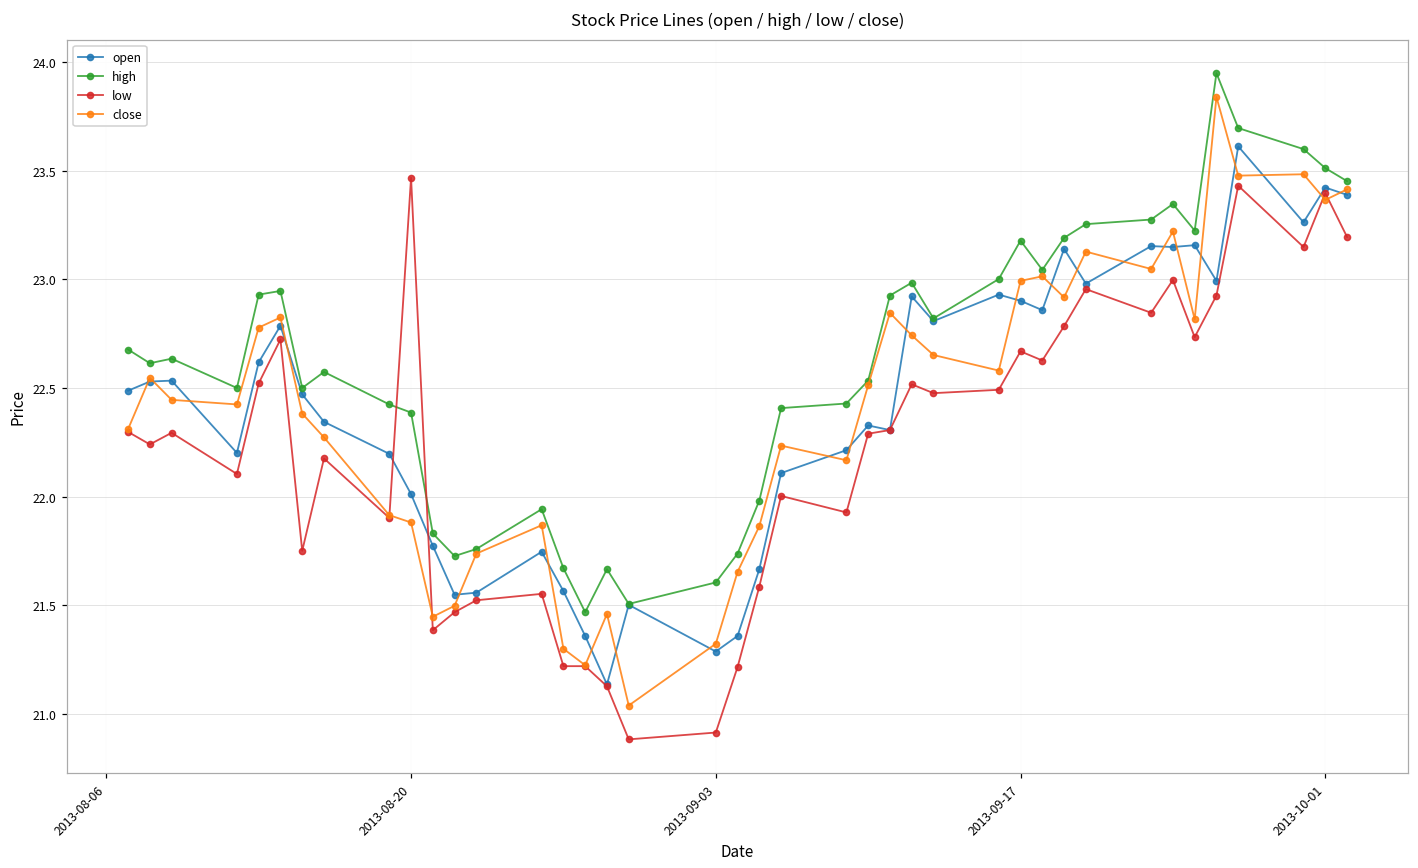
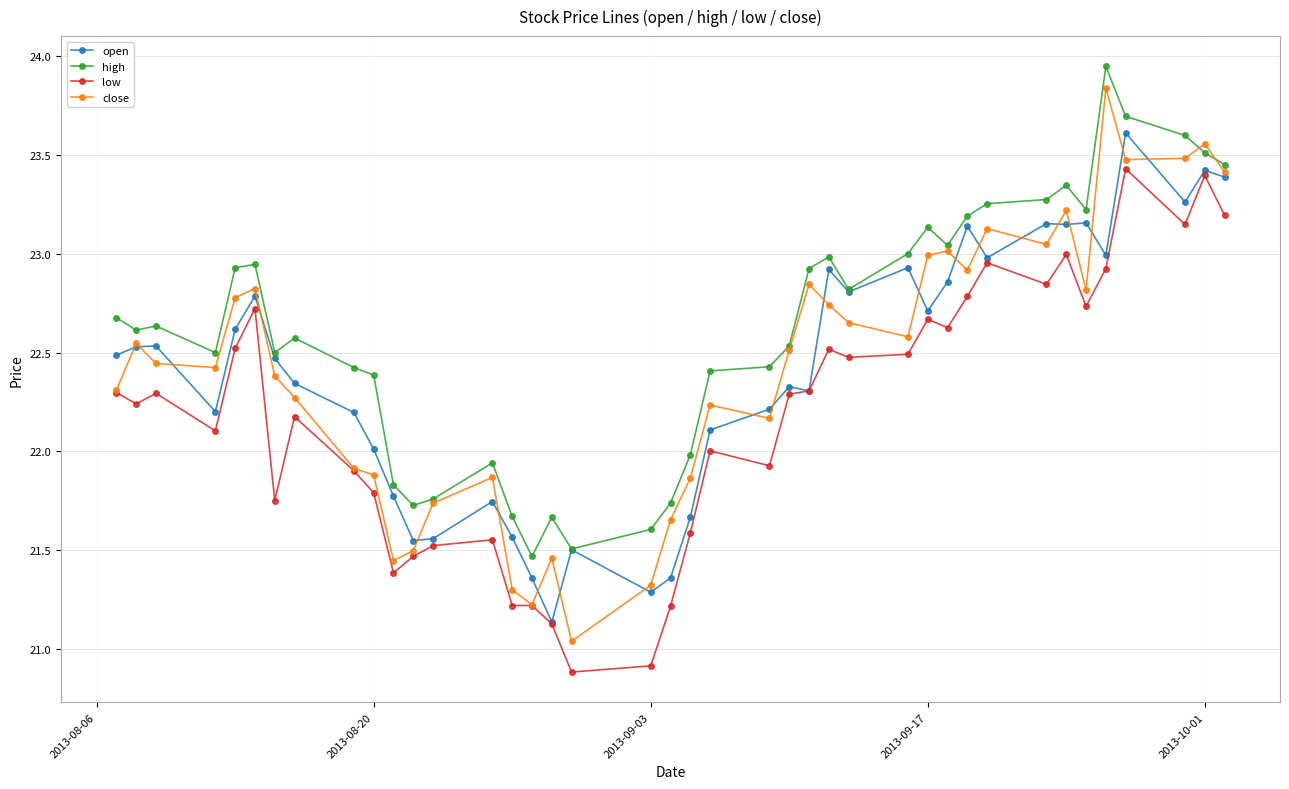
low, 2013-08-20: 23.47 -> 21.79
open, 2013-09-17: 22.90 -> 22.71
high, 2013-09-17: 23.18 -> 23.13
close, 2013-10-01: 23.36 -> 23.56
